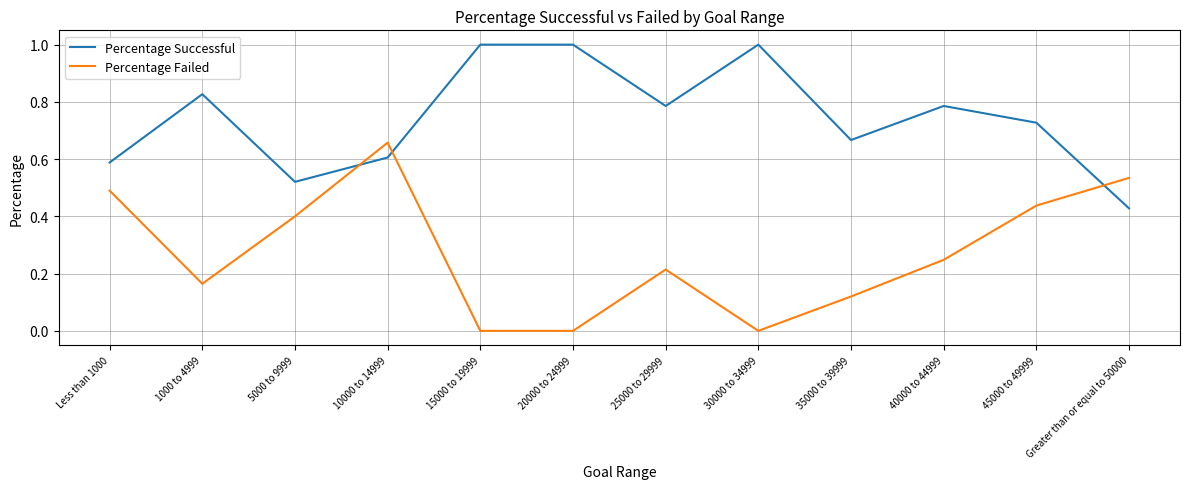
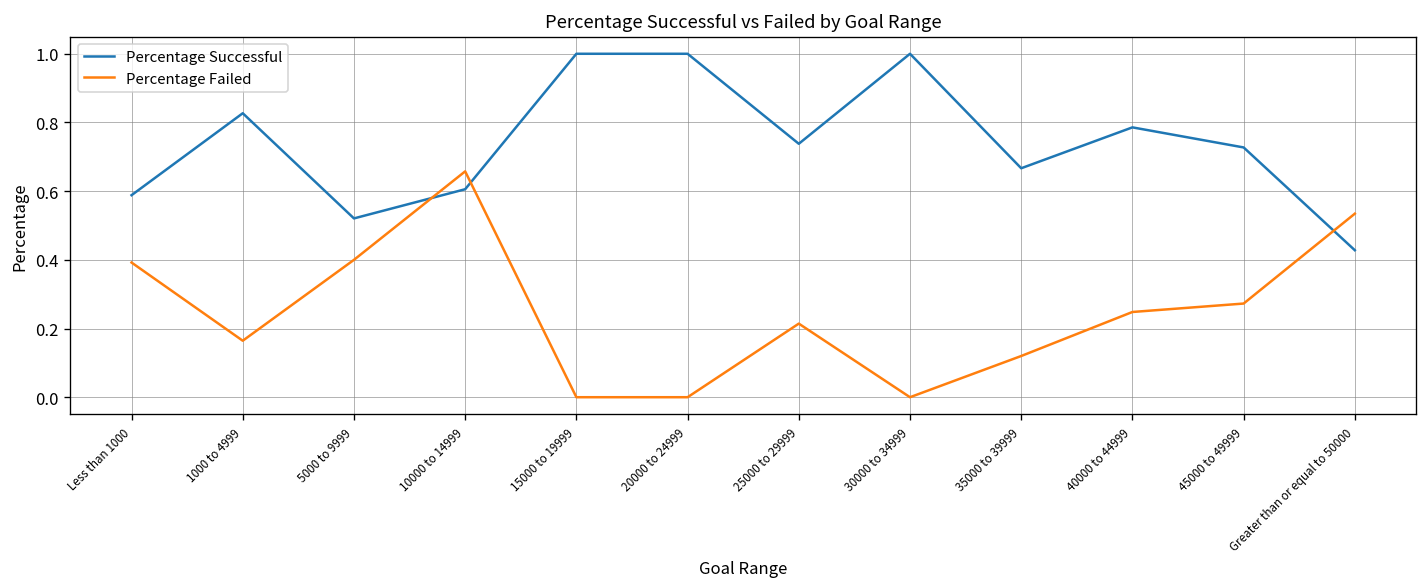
Percentage Failed, Less than 1000: 0.49 -> 0.39
Percentage Successful, 25000 to 29999: 0.79 -> 0.74
Percentage Failed, 45000 to 49999: 0.44 -> 0.27
